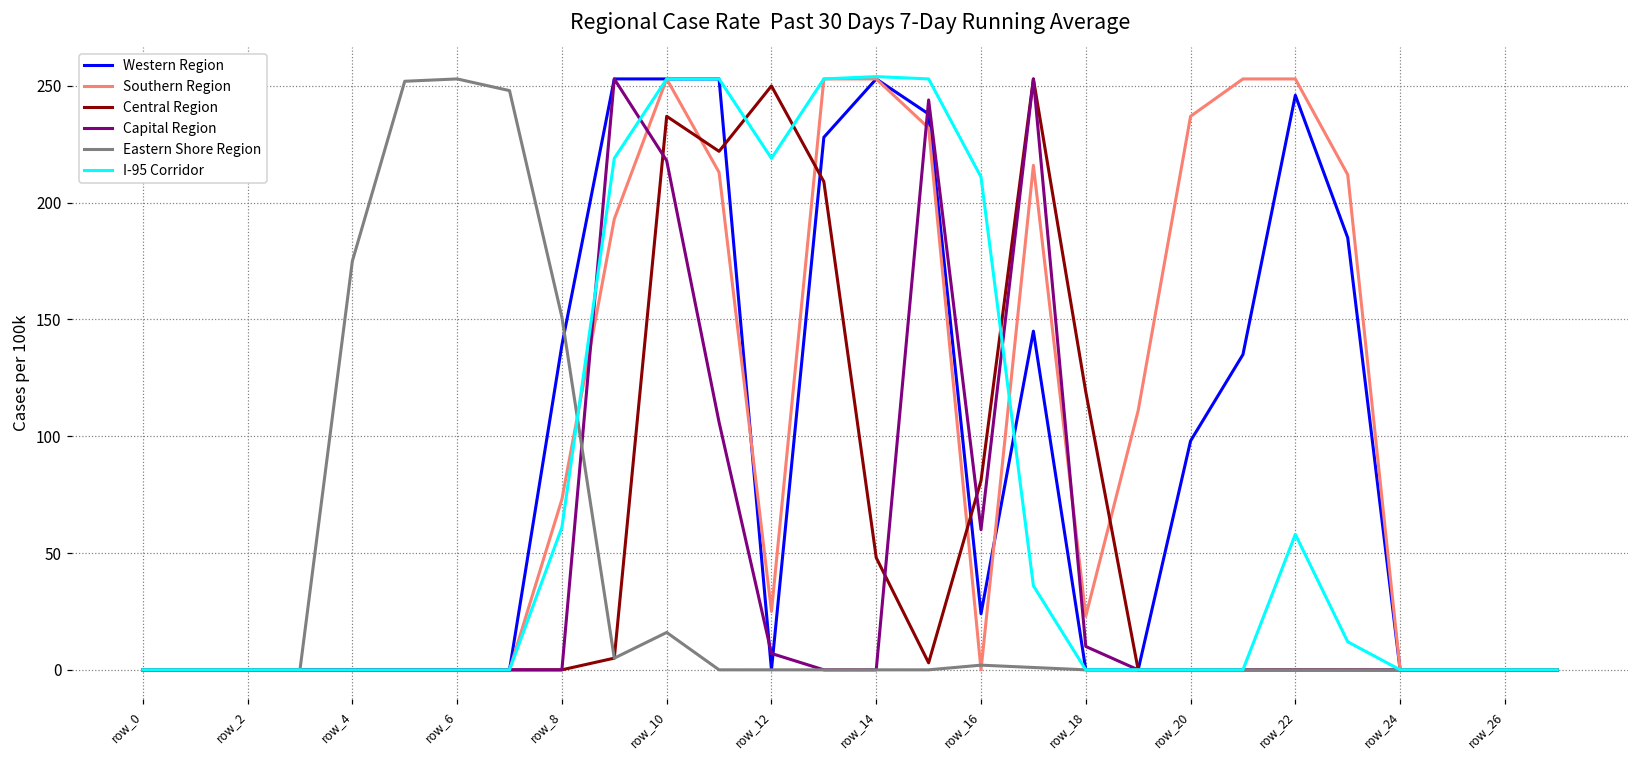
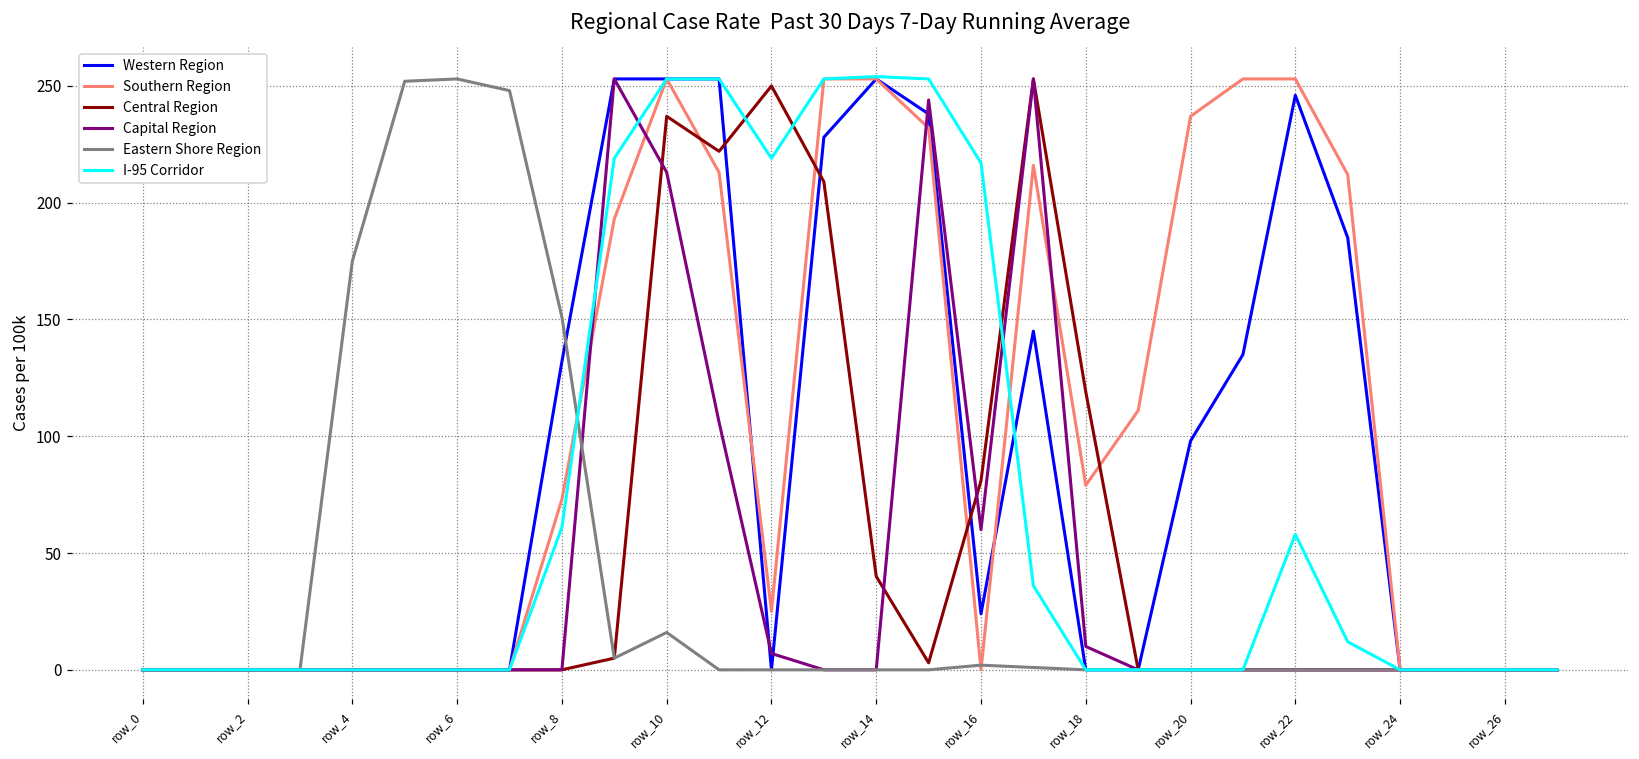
Western Region, row_8: 139 -> 132
Capital Region, row_10: 218 -> 213
Central Region, row_14: 48 -> 40
I-95 Corridor, row_16: 211 -> 217
Southern Region, row_18: 23 -> 79
